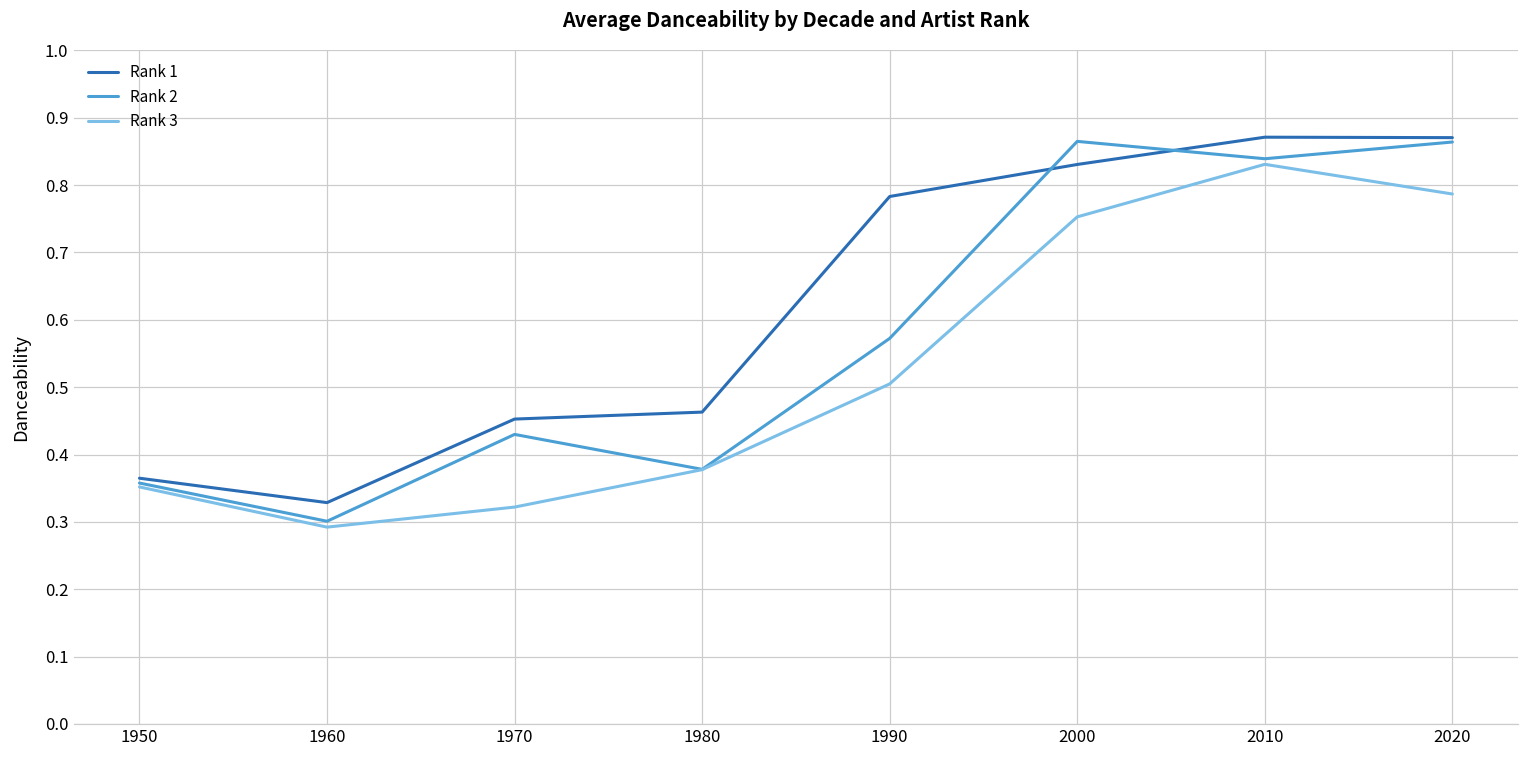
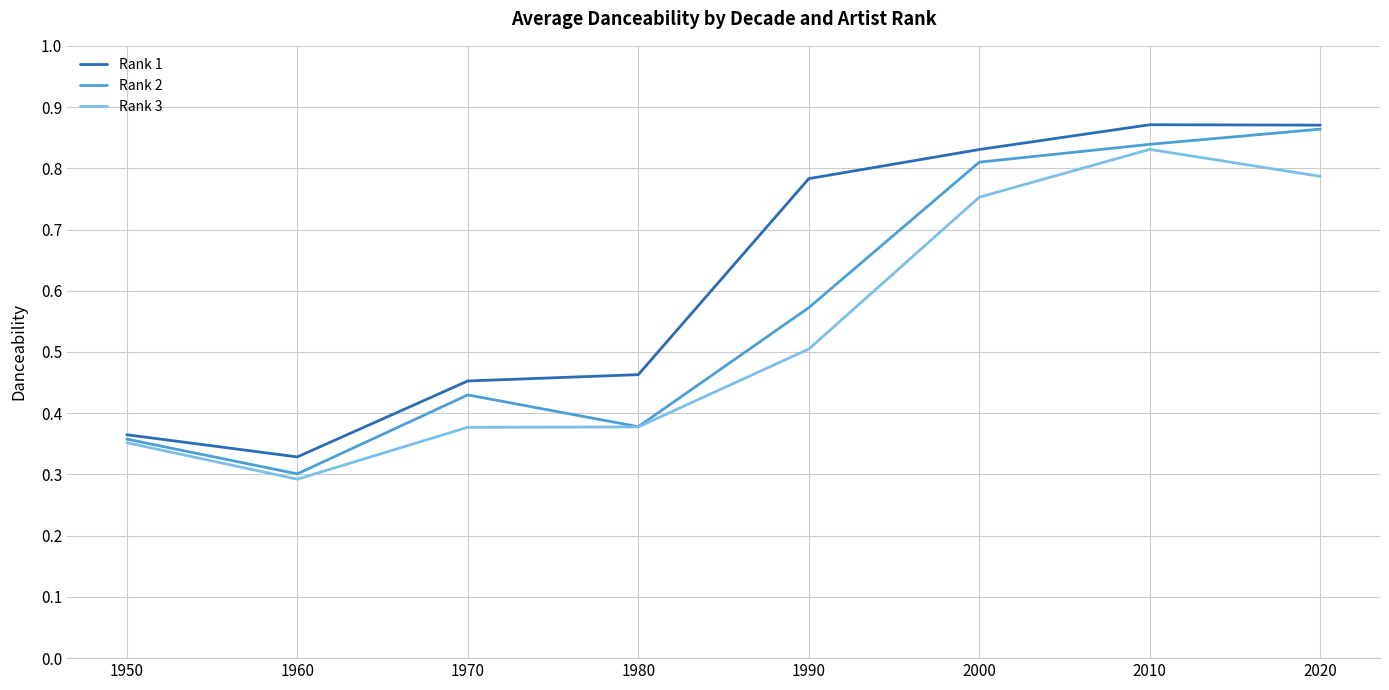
Rank 3, 1970: 0.32 -> 0.38
Rank 2, 2000: 0.86 -> 0.81
